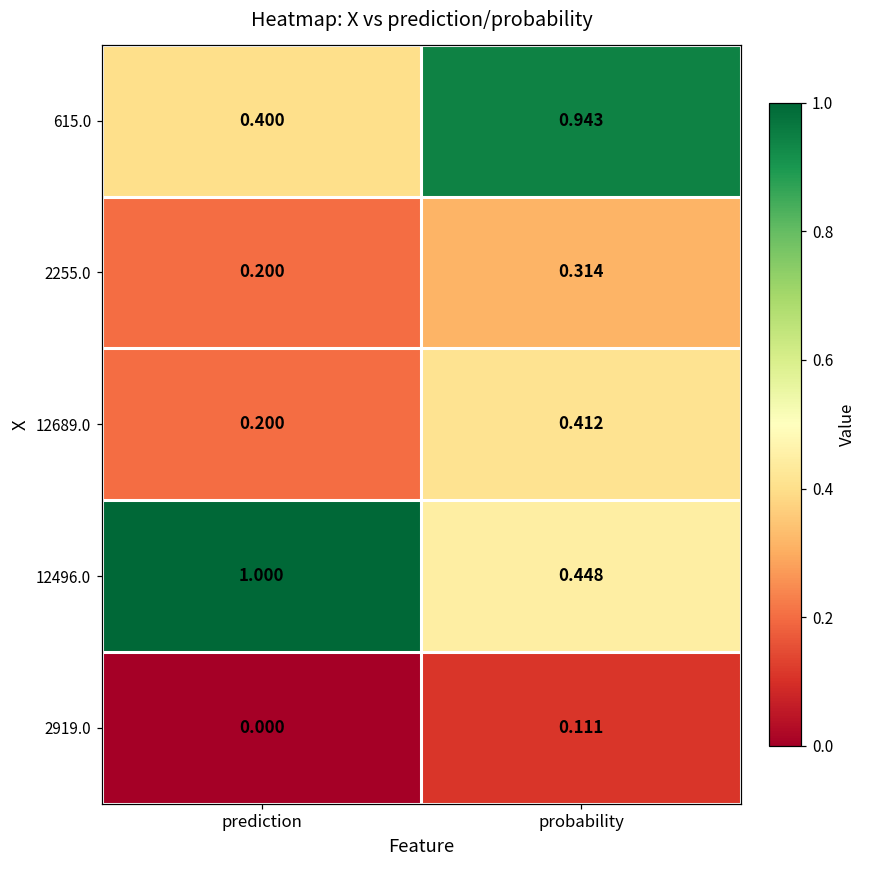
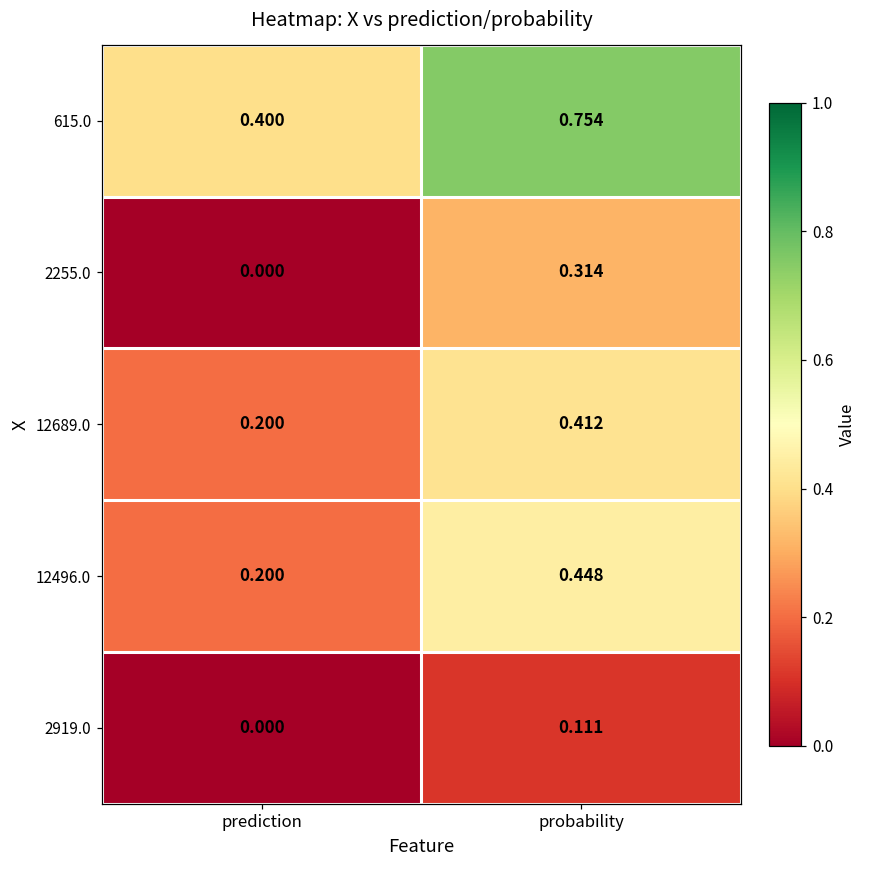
615.0, probability: 0.943 -> 0.754
2255.0, prediction: 0.200 -> 0.000
12496.0, prediction: 1.000 -> 0.200
